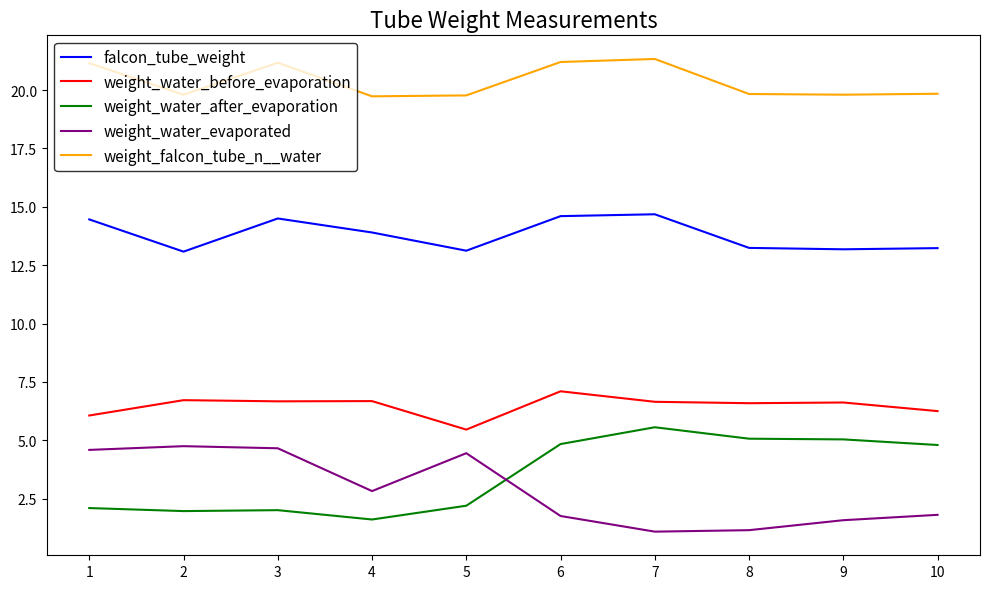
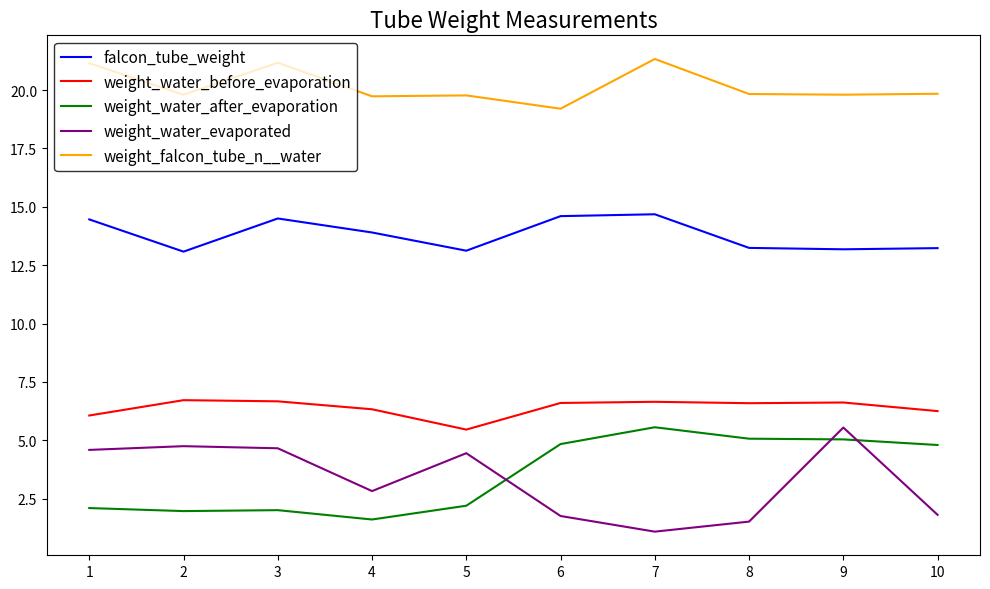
weight_water_before_evaporation, 4: 6.7 -> 6.3
weight_water_before_evaporation, 6: 7.1 -> 6.6
weight_falcon_tube_n__water, 6: 21.2 -> 19.2
weight_water_evaporated, 8: 1.2 -> 1.5
weight_water_evaporated, 9: 1.6 -> 5.5
